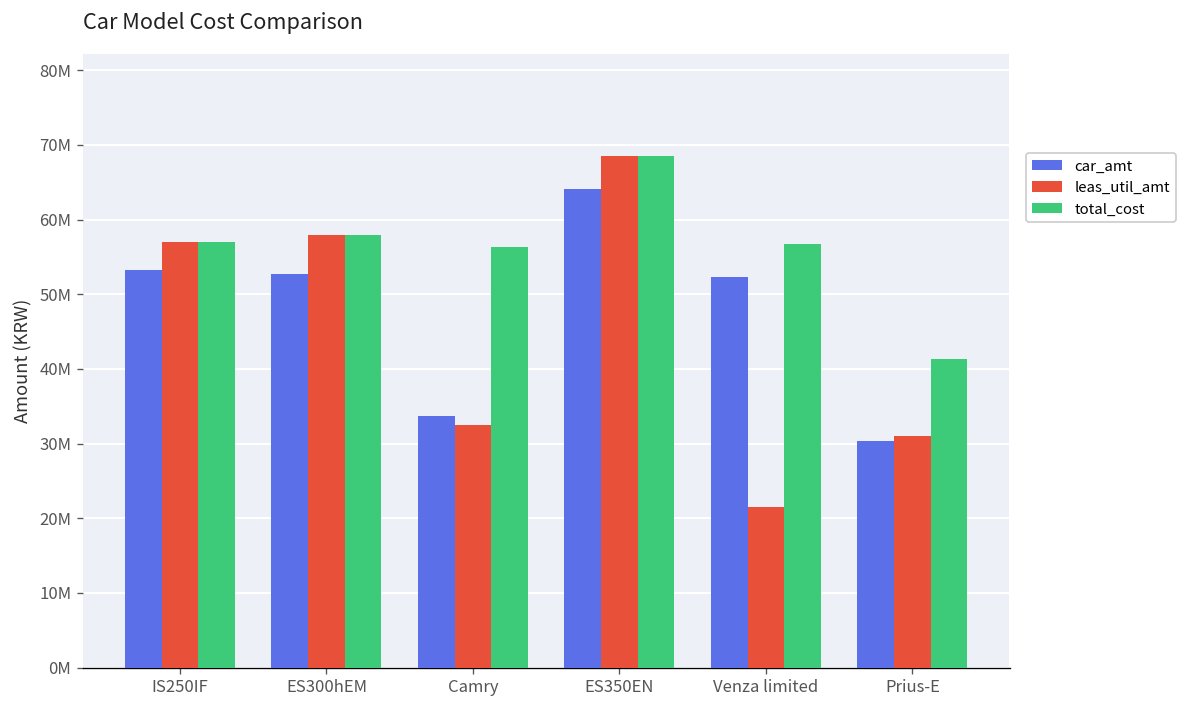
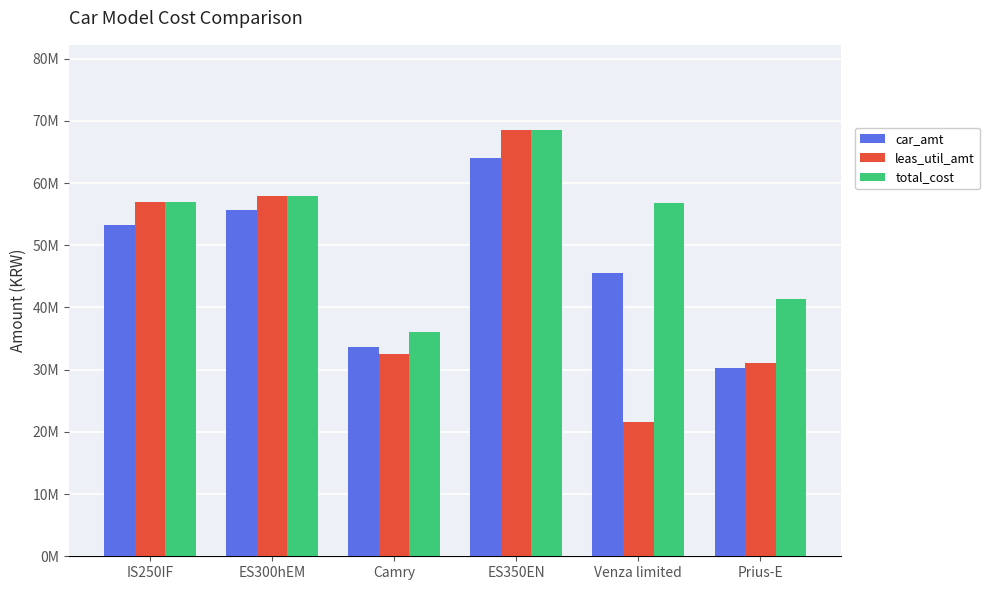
car_amt, ES300hEM: 53000000 -> 56000000
total_cost, Camry: 56000000 -> 36000000
car_amt, Venza limited: 52000000 -> 45000000
